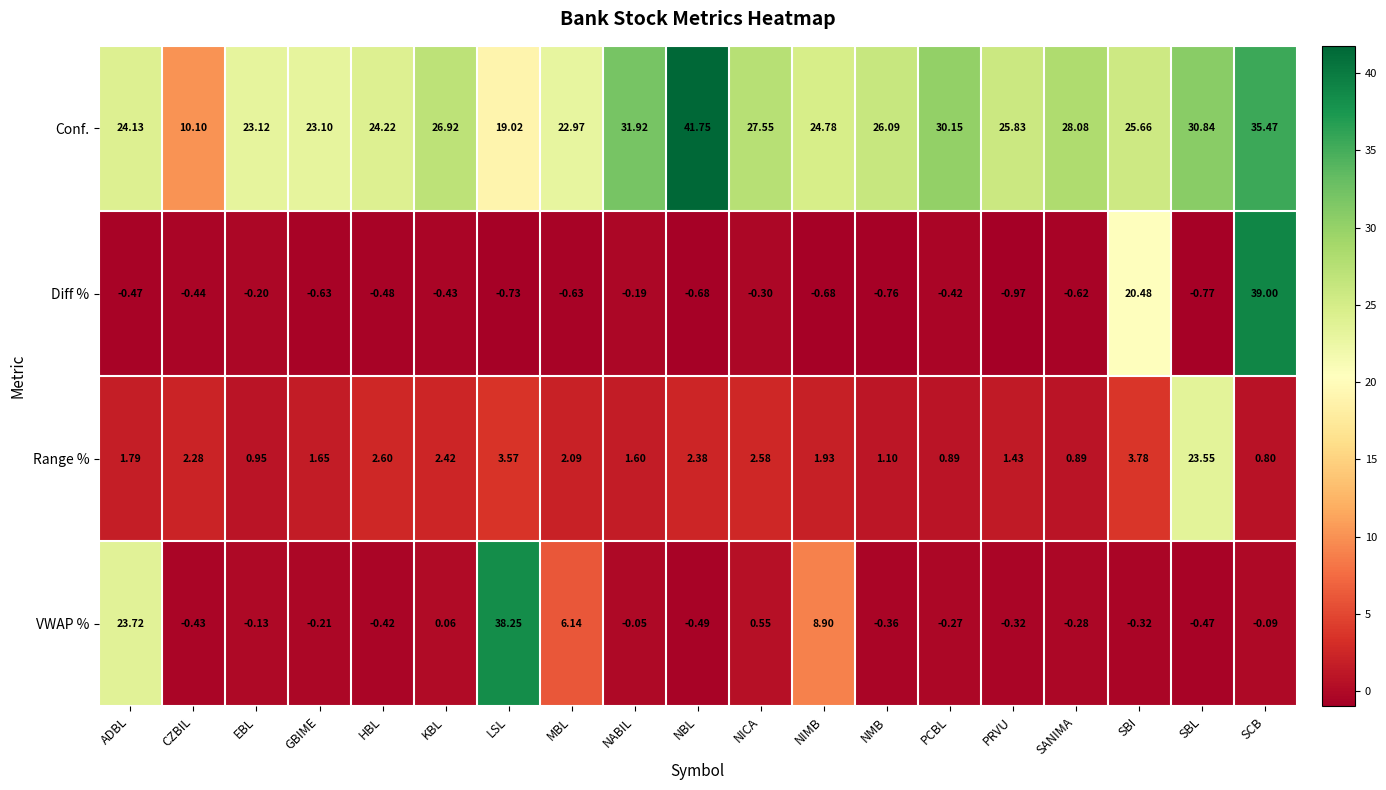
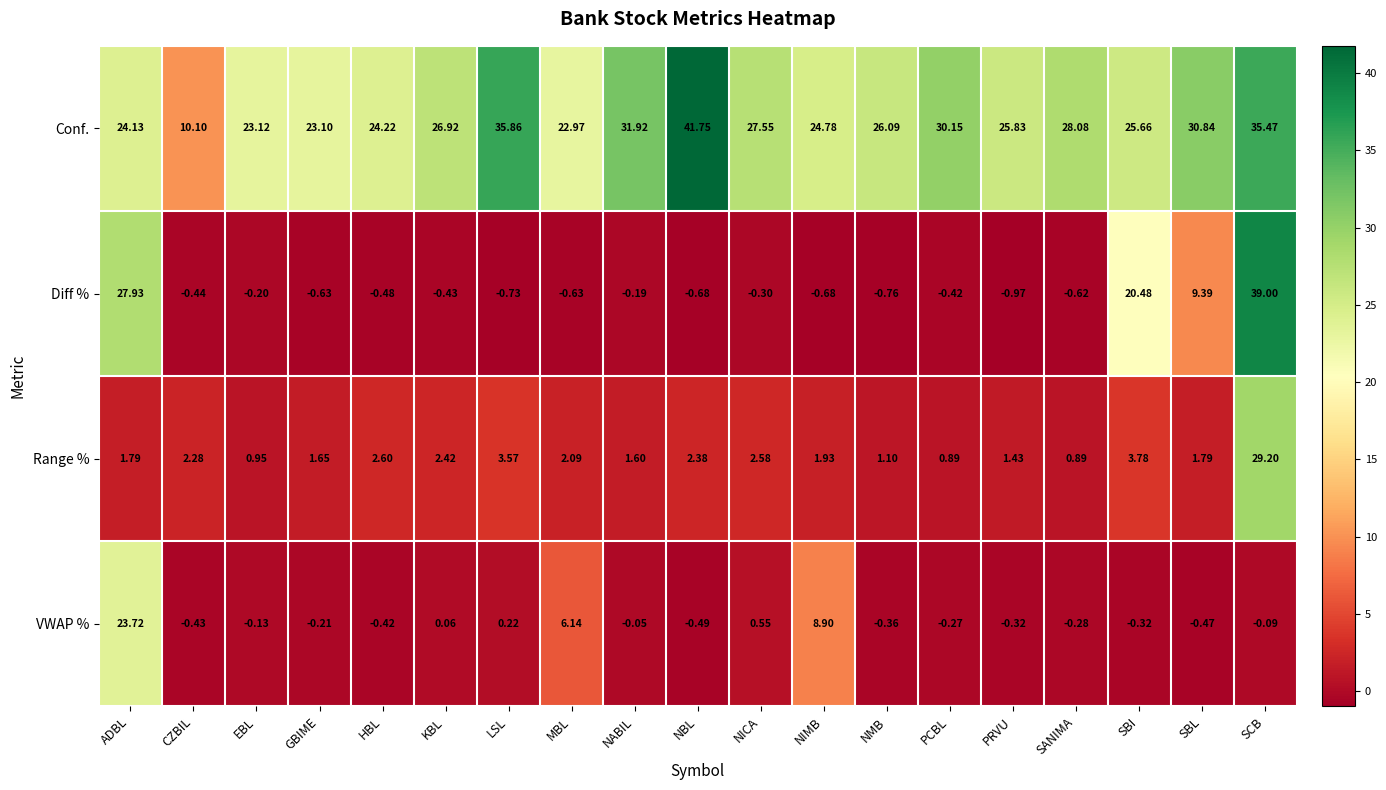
Conf., LSL: 19.02 -> 35.86
Diff %, ADBL: -0.47 -> 27.93
Diff %, SBL: -0.77 -> 9.39
Range %, SBL: 23.55 -> 1.79
Range %, SCB: 0.80 -> 29.20
VWAP %, LSL: 38.25 -> 0.22
